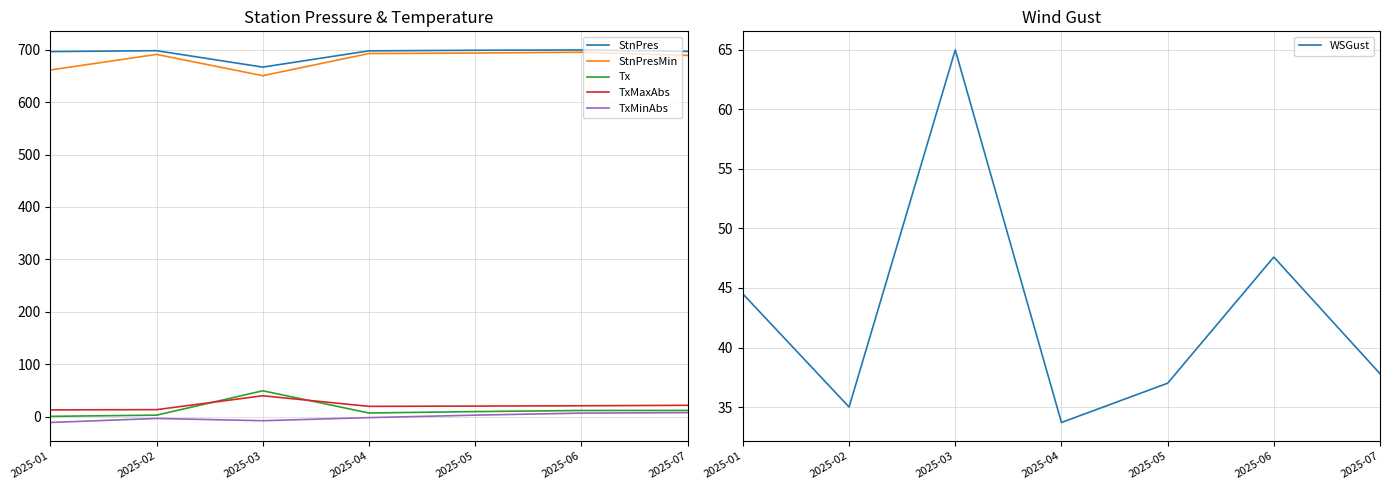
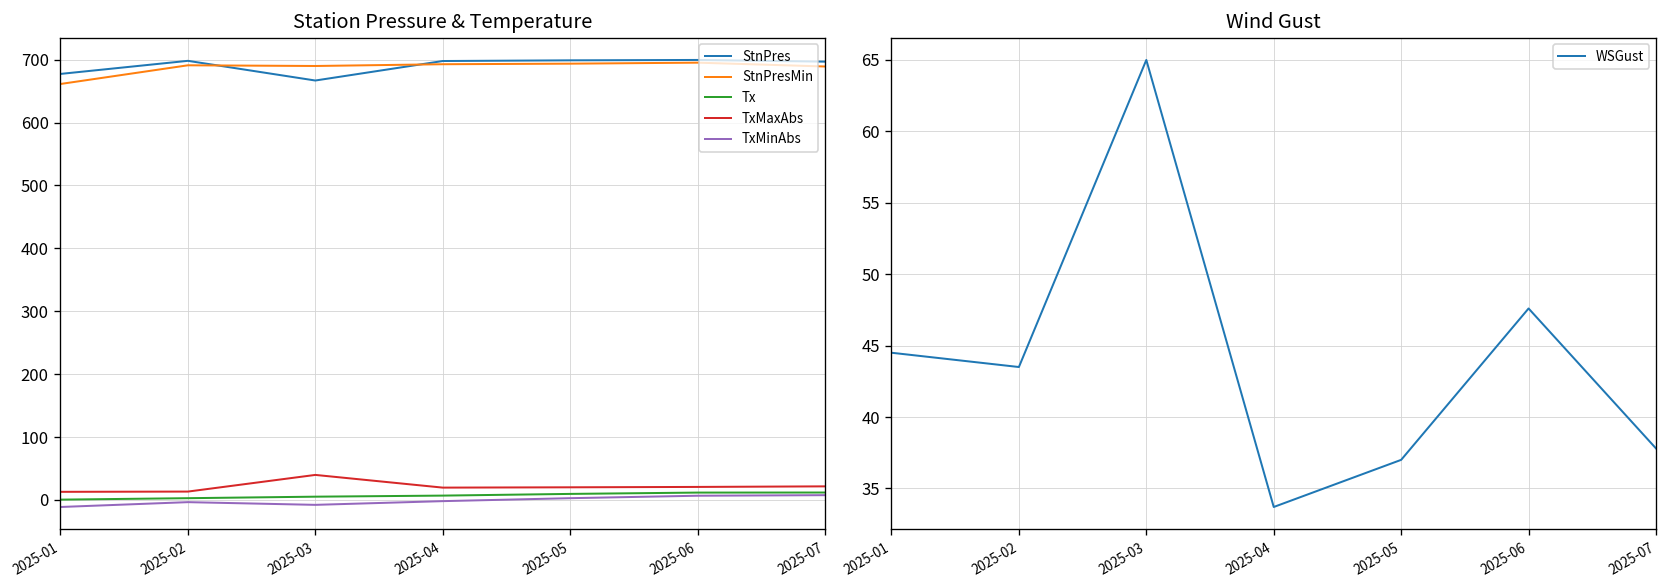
Station Pressure & Temperature, StnPres, 2025-01: 700 -> 680
Station Pressure & Temperature, StnPresMin, 2025-03: 650 -> 690
Station Pressure & Temperature, Tx, 2025-03: 50 -> 10
Wind Gust, 2025-02: 35.0 -> 43.5
